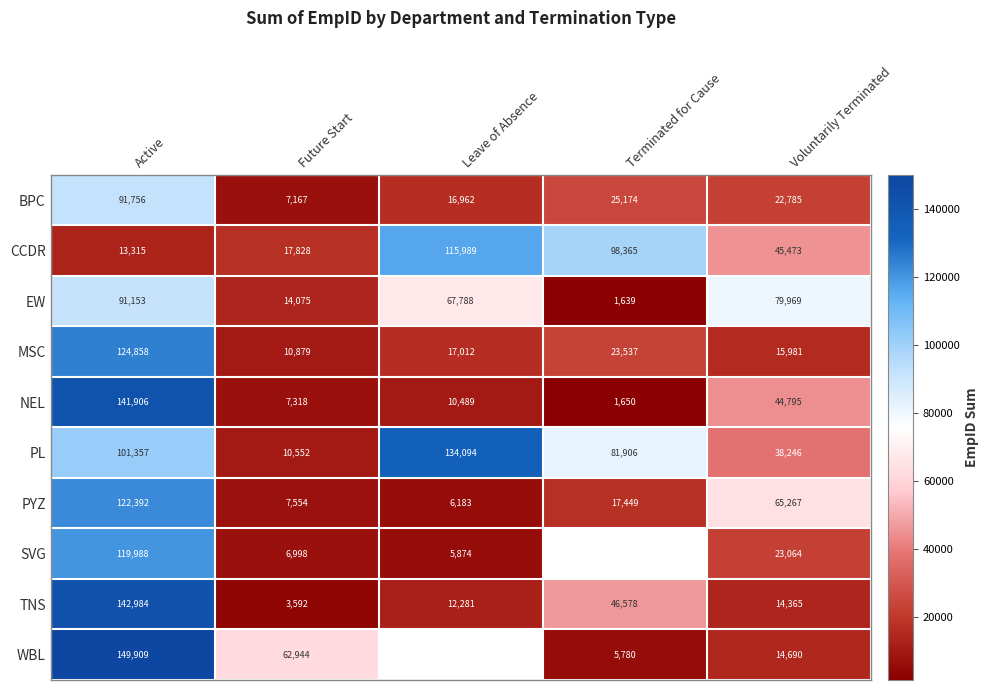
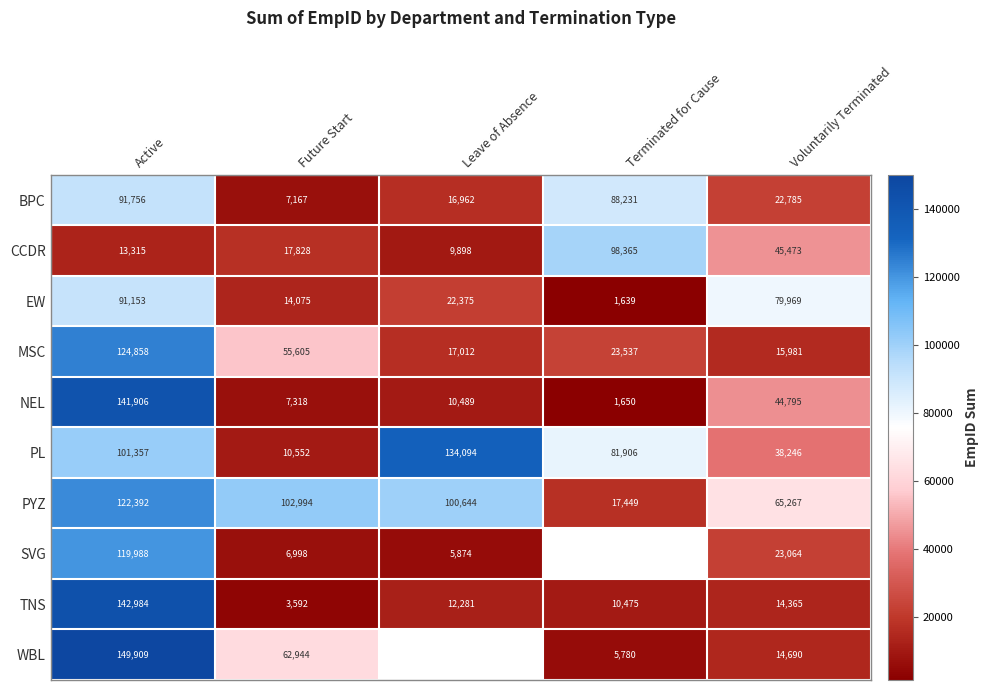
BPC, Terminated for Cause: 25,174 -> 88,231
CCDR, Leave of Absence: 115,989 -> 9,898
EW, Leave of Absence: 67,788 -> 22,375
MSC, Future Start: 10,879 -> 55,605
PYZ, Future Start: 7,554 -> 102,994
PYZ, Leave of Absence: 6,183 -> 100,644
TNS, Terminated for Cause: 46,578 -> 10,475
